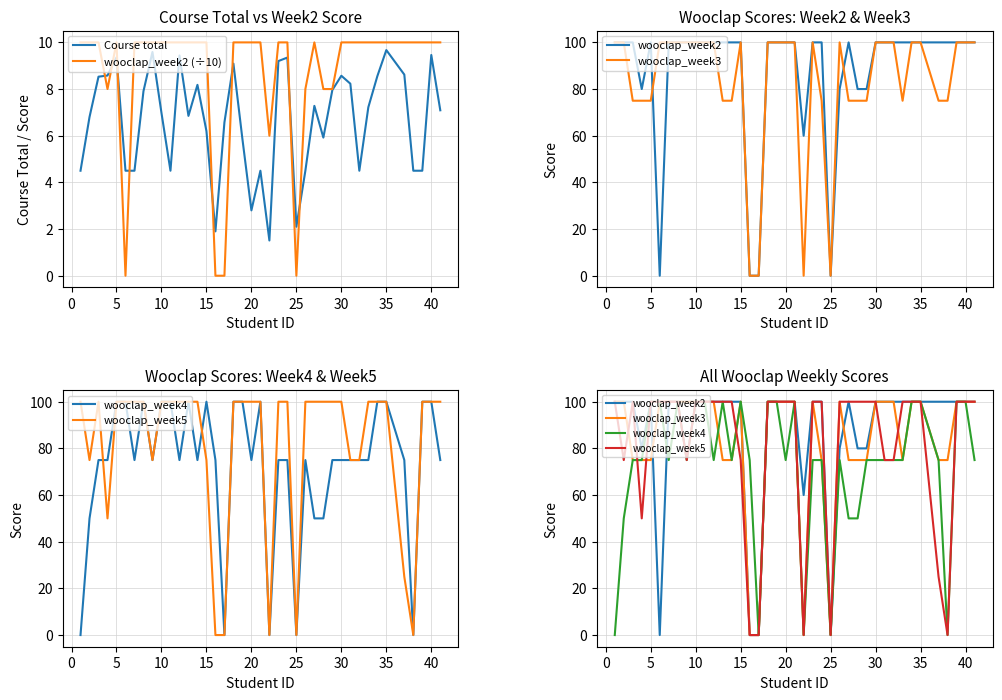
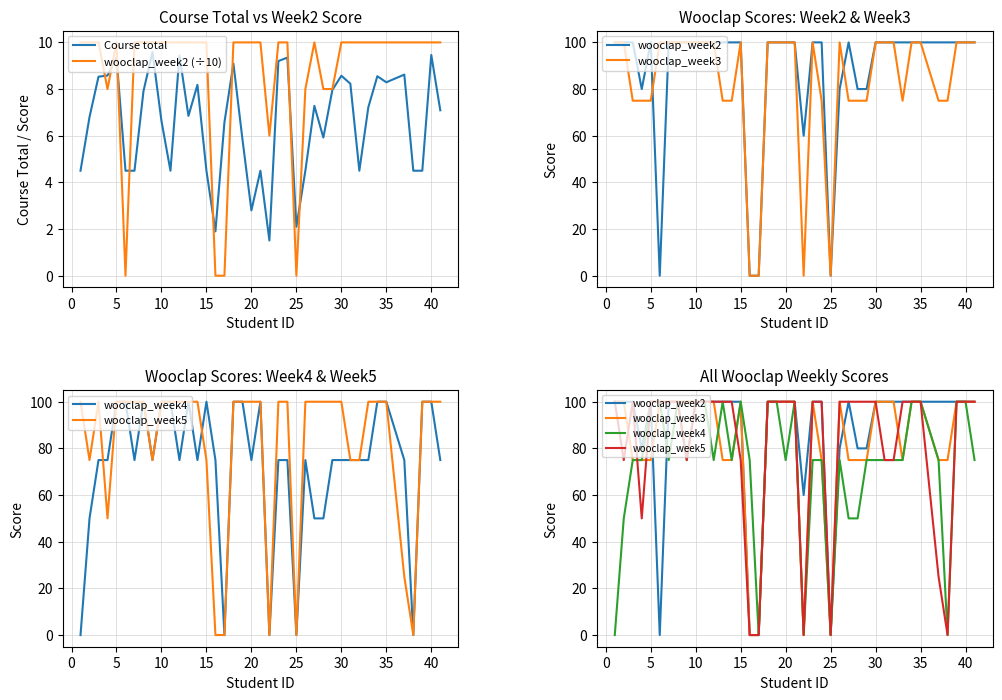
Course Total vs Week2 Score, Course total, 10: 7.0 -> 6.6
Course Total vs Week2 Score, Course total, 15: 6.2 -> 4.5
Course Total vs Week2 Score, Course total, 35: 9.7 -> 8.3
